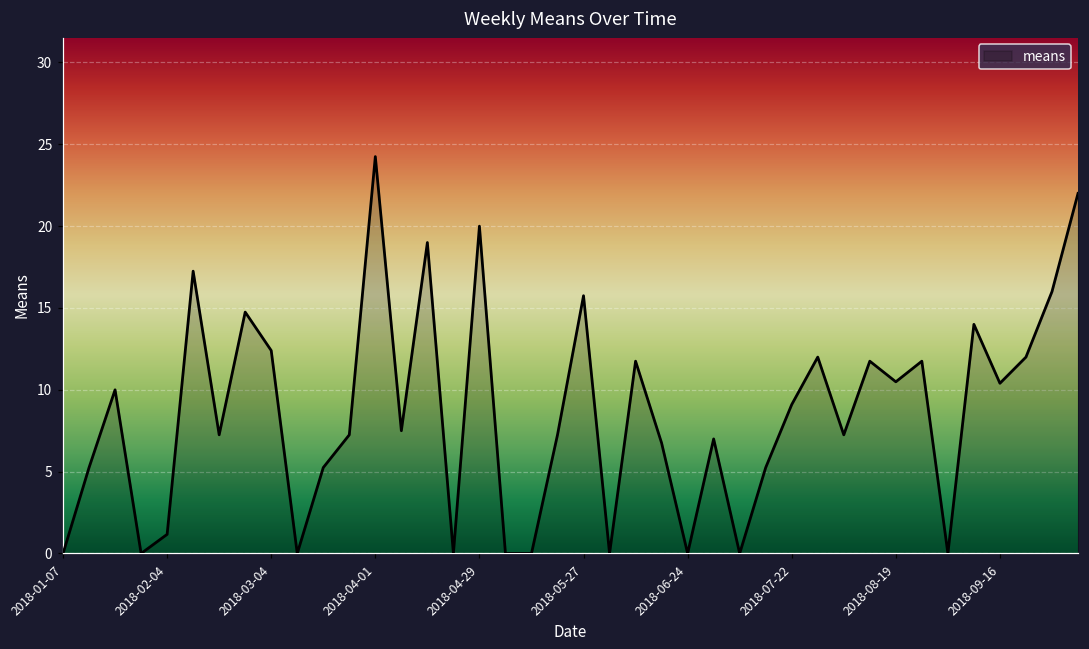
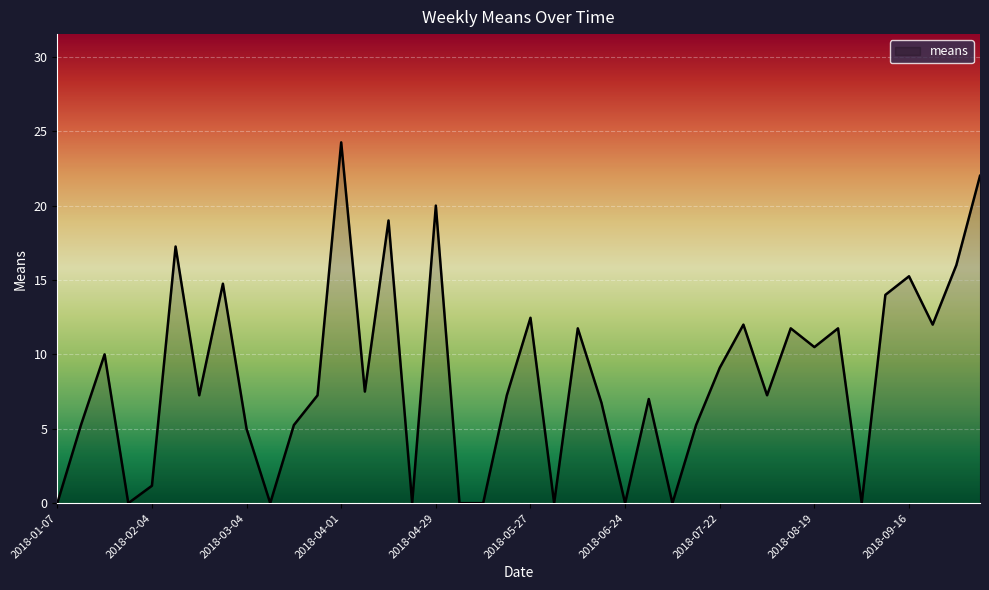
2018-03-04: 12.4 -> 5.0
2018-05-27: 15.8 -> 12.5
2018-09-16: 10.4 -> 15.3
